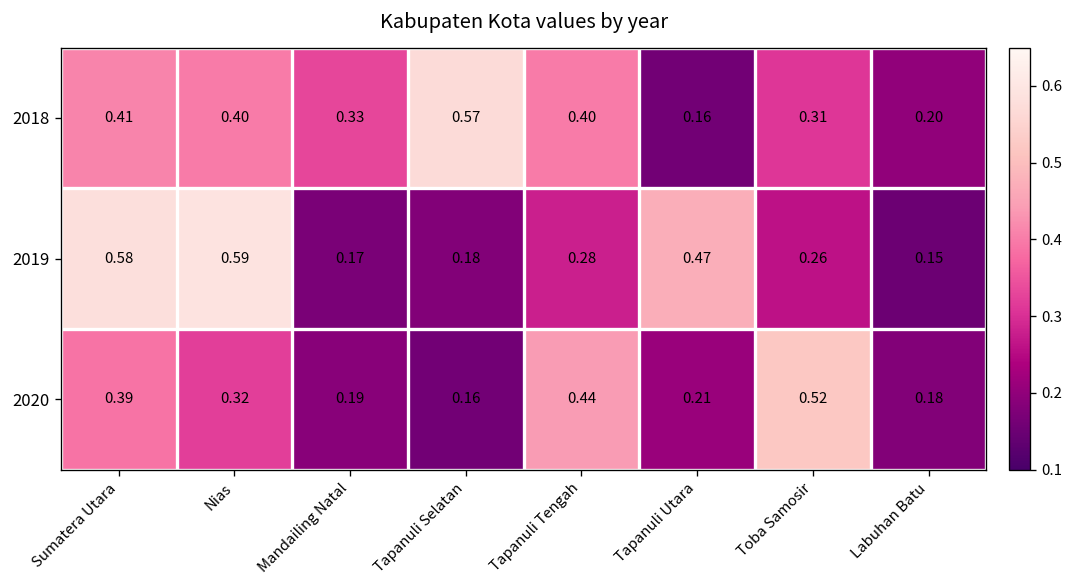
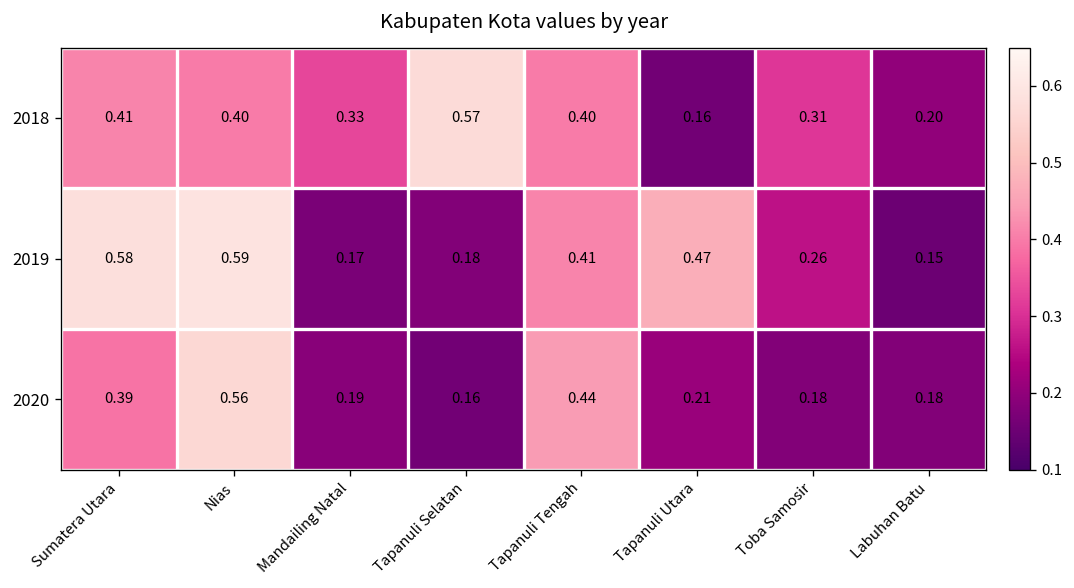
2019, Tapanuli Tengah: 0.28 -> 0.41
2020, Nias: 0.32 -> 0.56
2020, Toba Samosir: 0.52 -> 0.18
